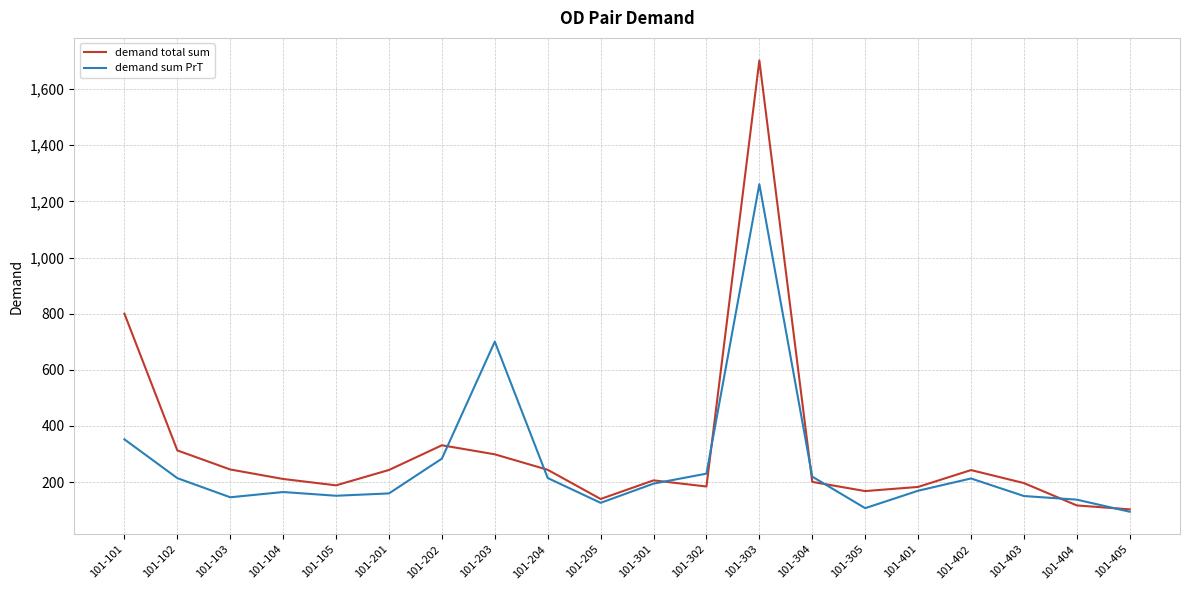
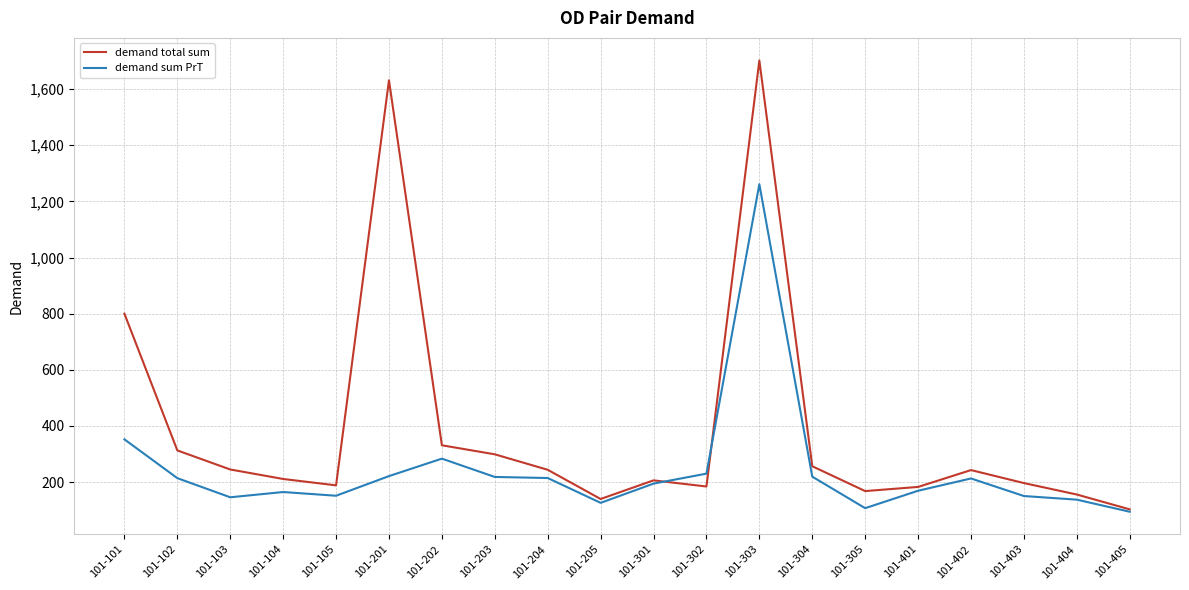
demand total sum, 101-201: 240 -> 1,630
demand sum PrT, 101-201: 160 -> 220
demand sum PrT, 101-203: 700 -> 220
demand total sum, 101-304: 200 -> 260
demand total sum, 101-404: 120 -> 160
